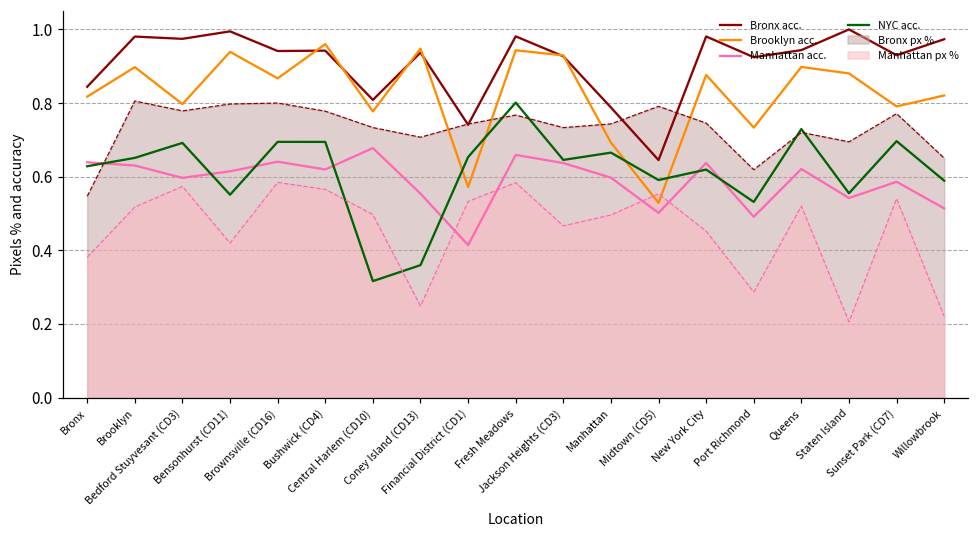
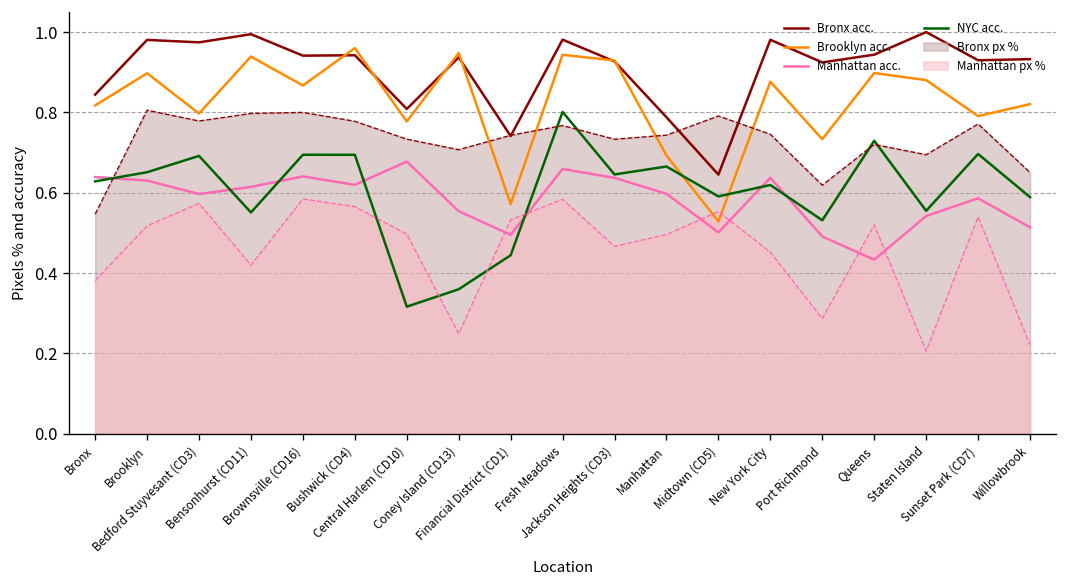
Manhattan acc., Financial District (CD1): 0.41 -> 0.50
NYC acc., Financial District (CD1): 0.65 -> 0.44
Manhattan acc., Queens: 0.62 -> 0.43
Bronx acc., Willowbrook: 0.97 -> 0.93
